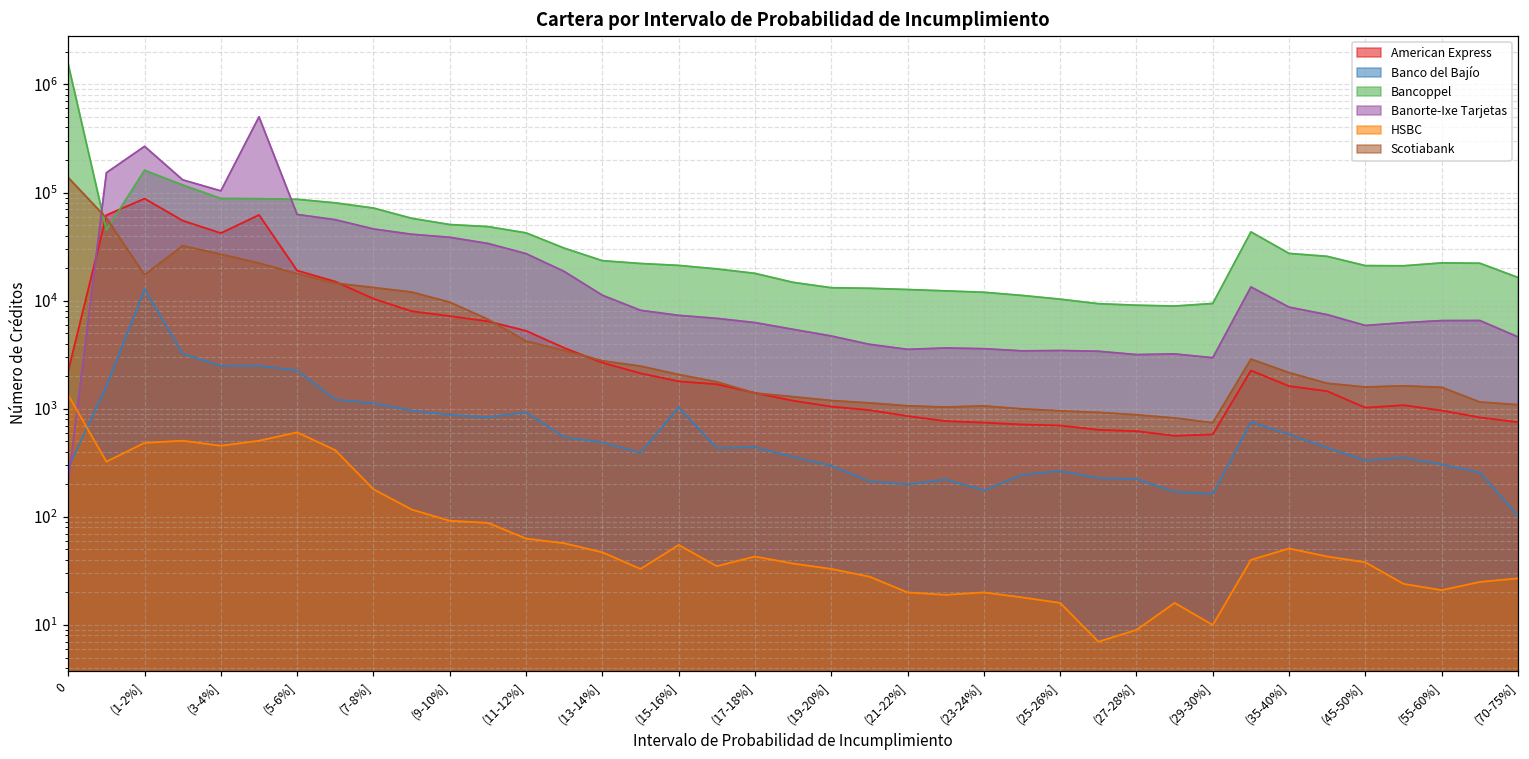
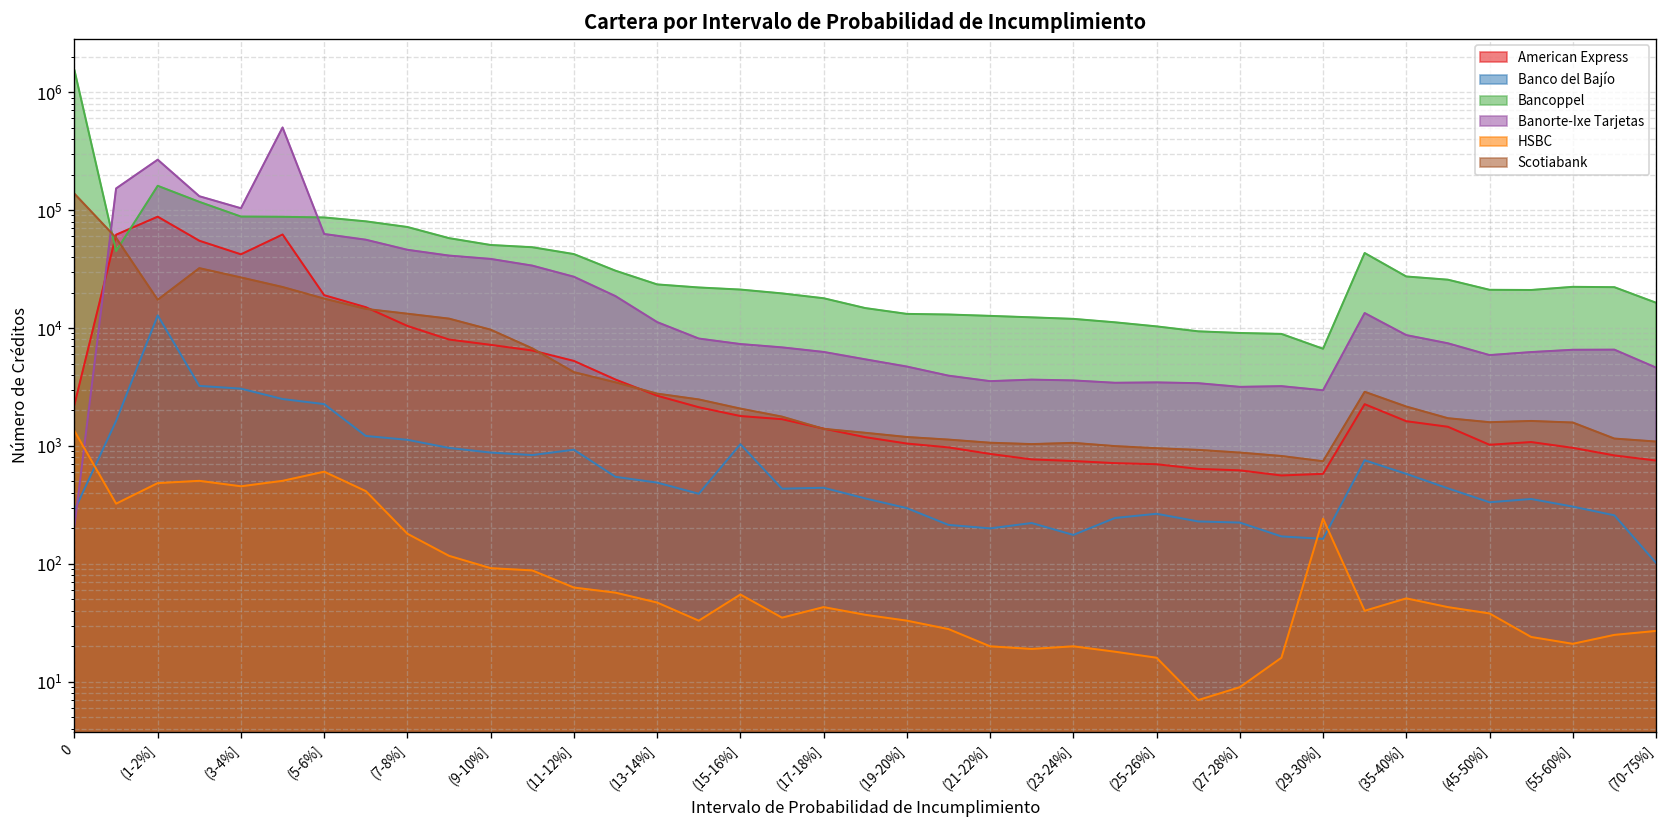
Banco del Bajío, (3-4%]: 2500 -> 3100
Bancoppel, (29-30%]: 9000 -> 7000
HSBC, (29-30%]: 10 -> 240
